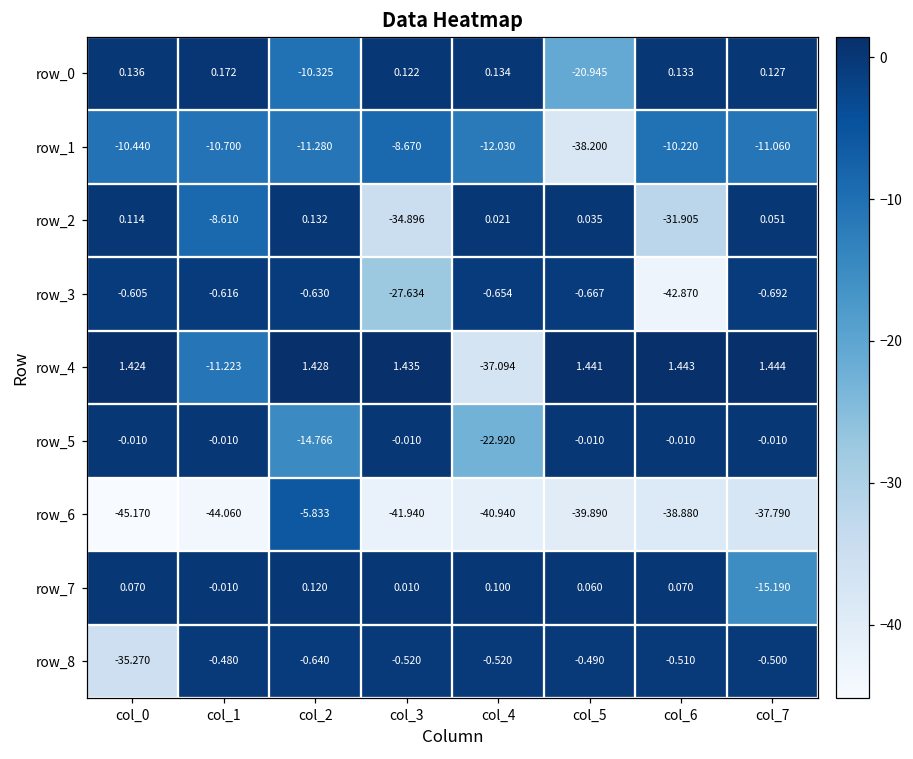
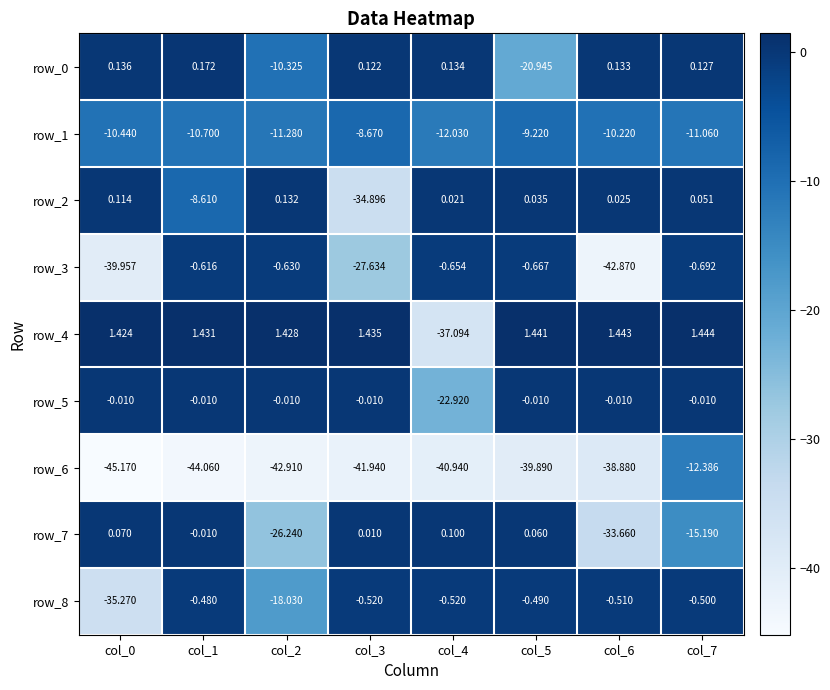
row_1, col_5: -38.200 -> -9.220
row_2, col_6: -31.905 -> 0.025
row_3, col_0: -0.605 -> -39.957
row_4, col_1: -11.223 -> 1.431
row_5, col_2: -14.766 -> -0.010
row_6, col_2: -5.833 -> -42.910
row_6, col_7: -37.790 -> -12.386
row_7, col_2: 0.120 -> -26.240
row_7, col_6: 0.070 -> -33.660
row_8, col_2: -0.640 -> -18.030
